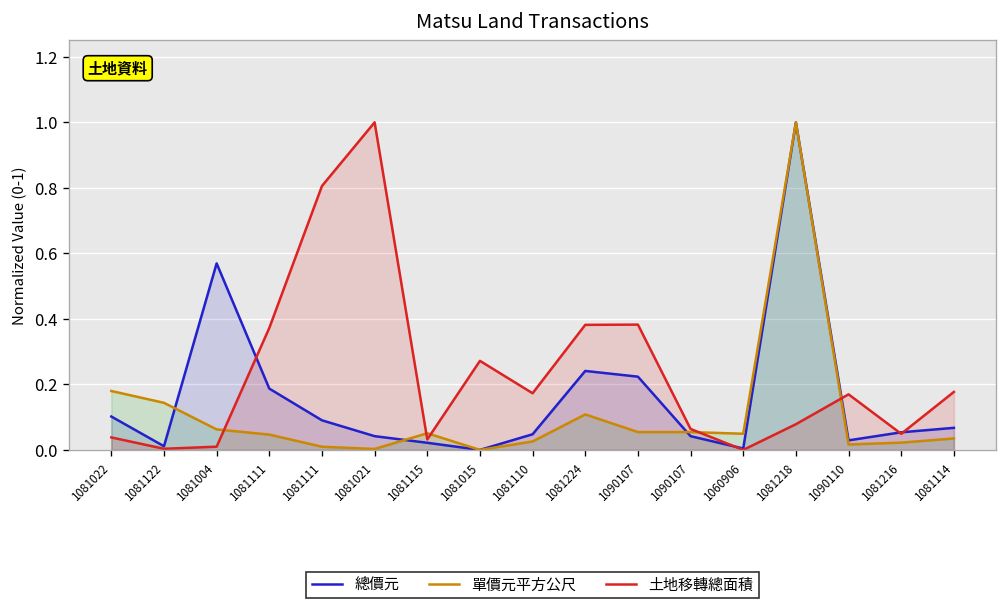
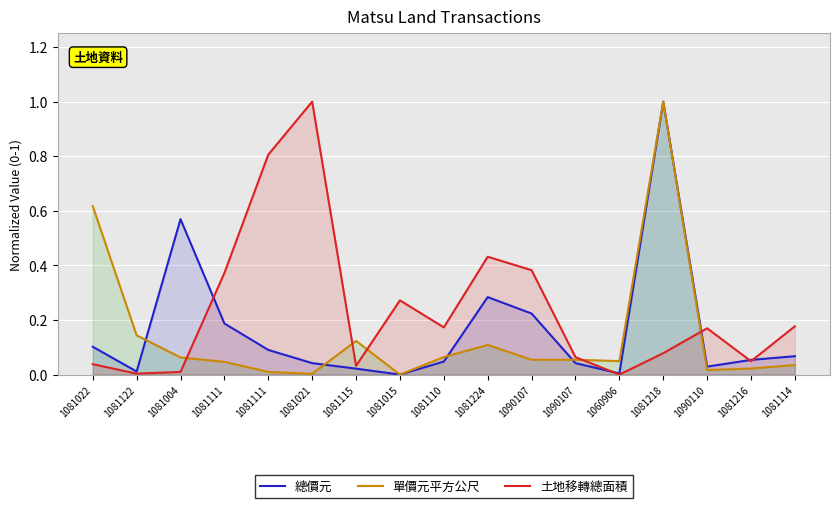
單價元平方公尺, 1081022: 0.18 -> 0.62
單價元平方公尺, 1081115: 0.05 -> 0.12
單價元平方公尺, 1081110: 0.03 -> 0.06
總價元, 1081224: 0.24 -> 0.28
土地移轉總面積, 1081224: 0.38 -> 0.43
